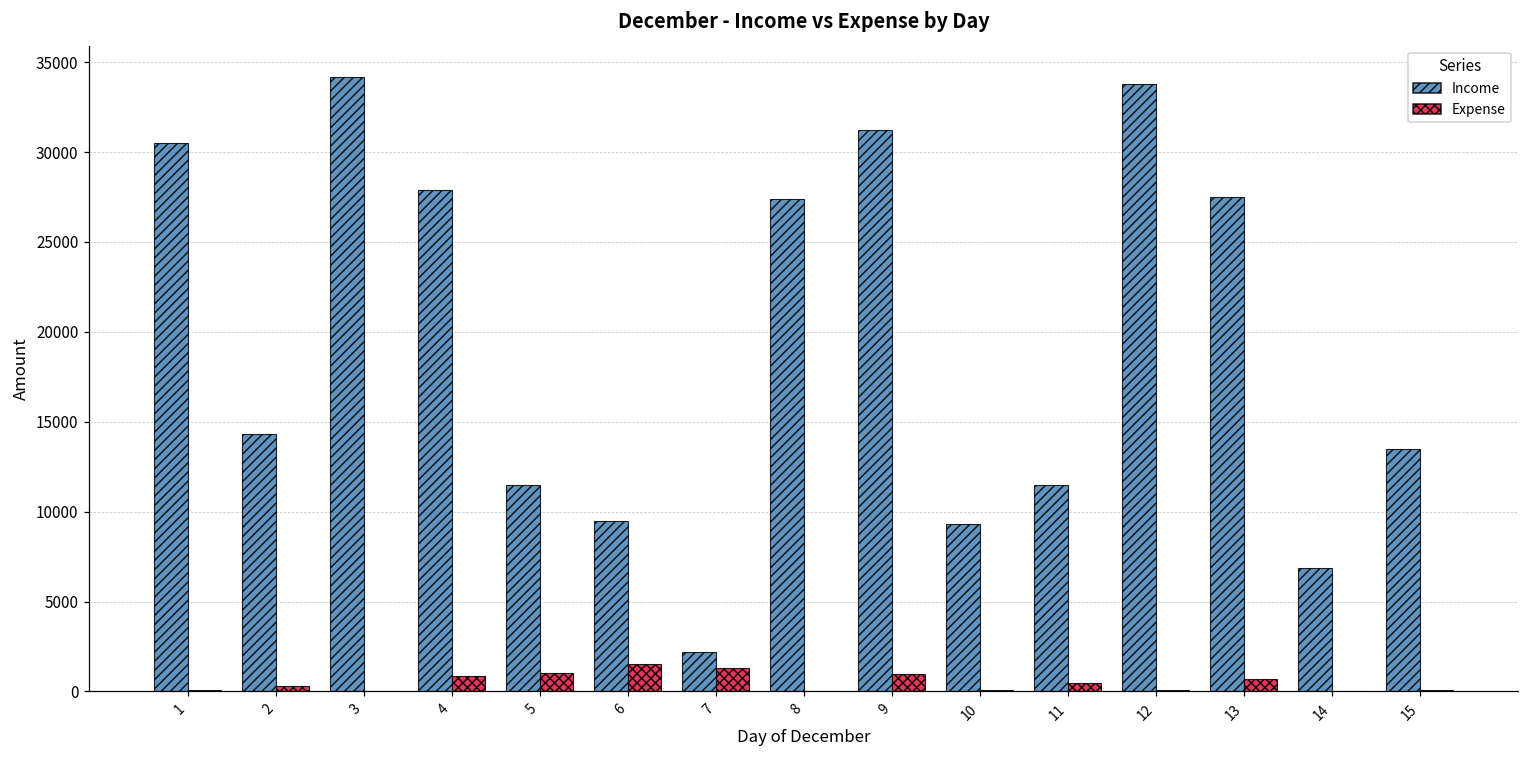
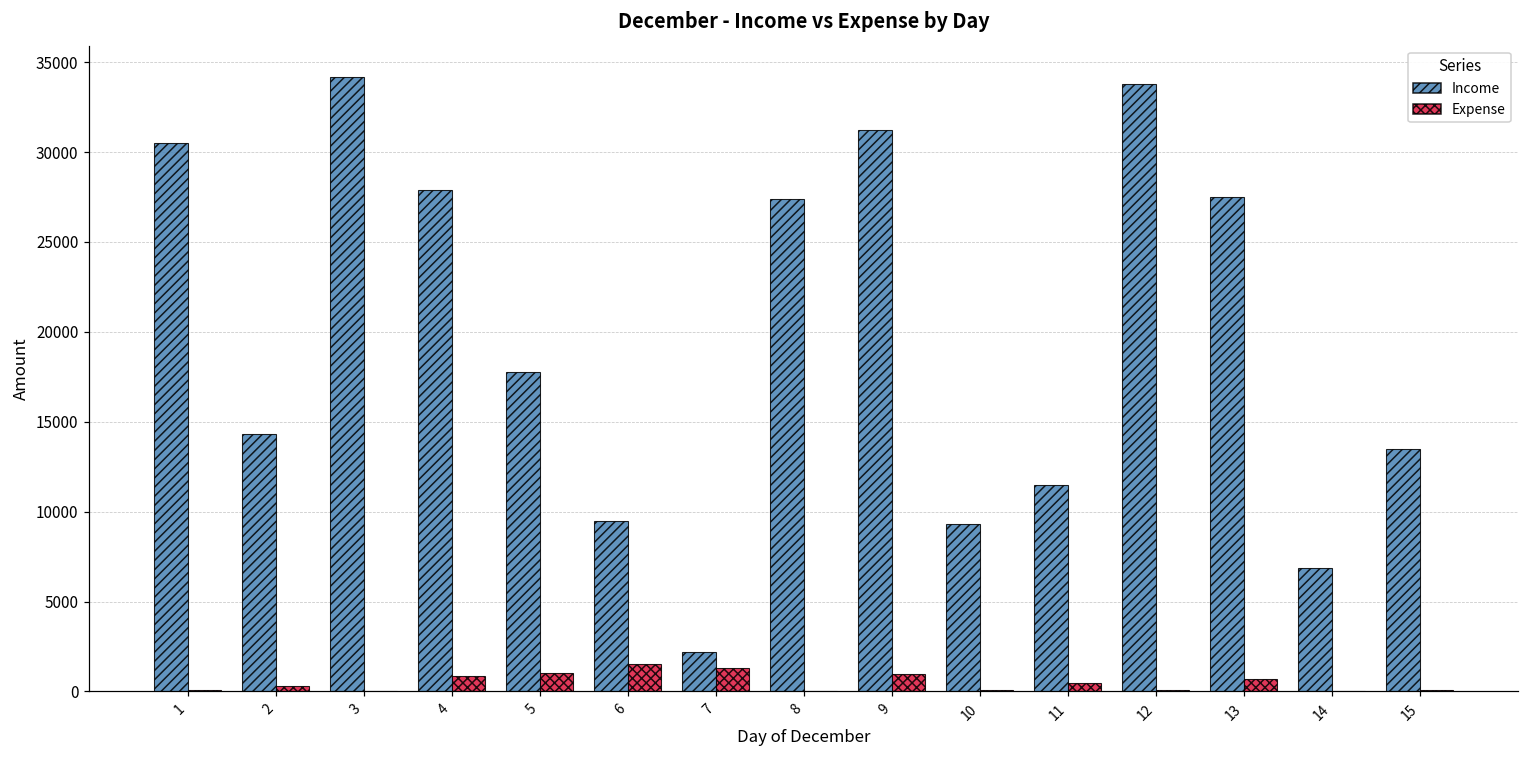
Income, 5: 11500 -> 17800
